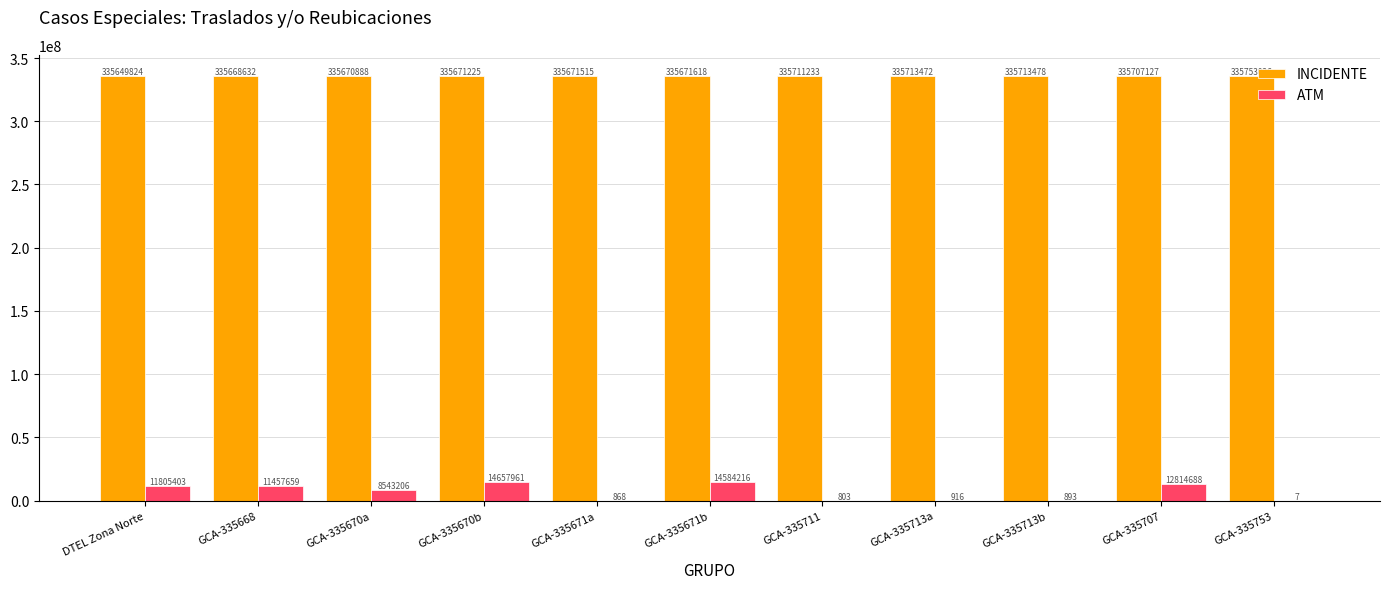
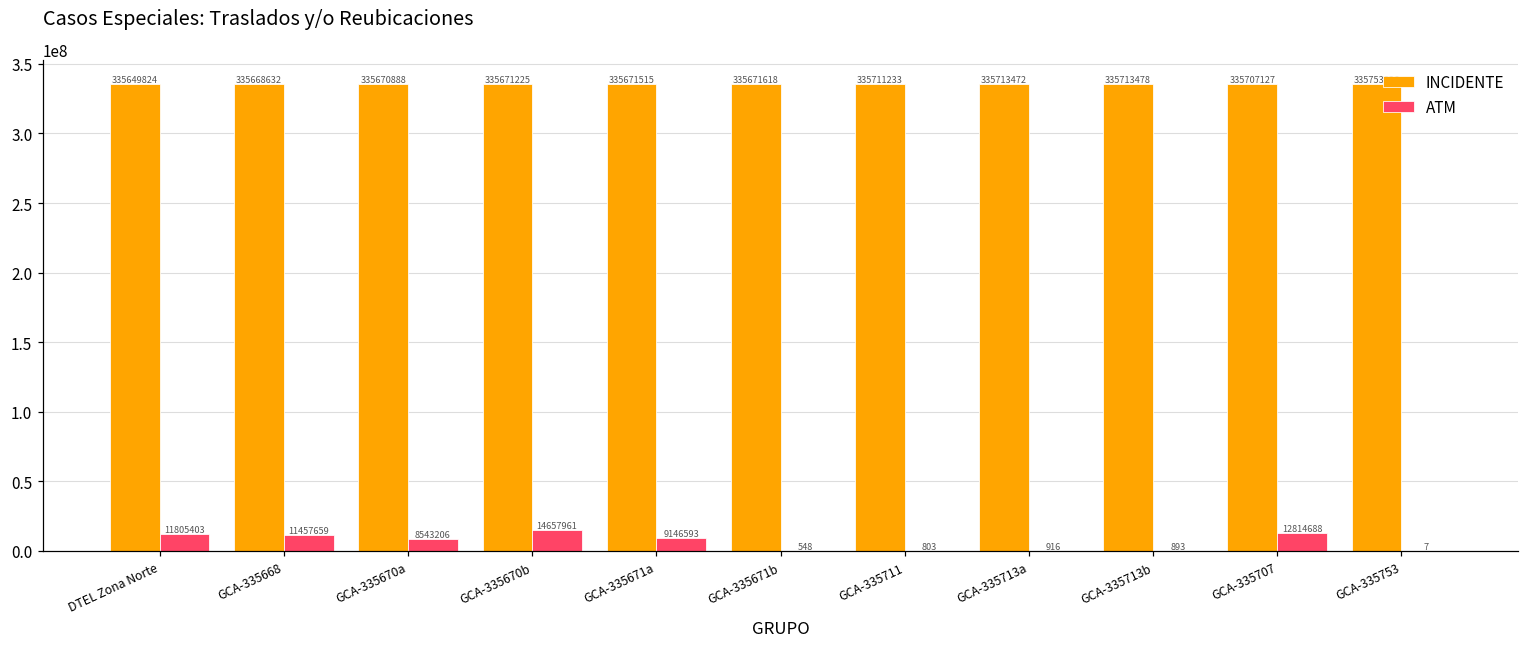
ATM, GCA-335671a: 868 -> 9146593
ATM, GCA-335671b: 14584216 -> 548
